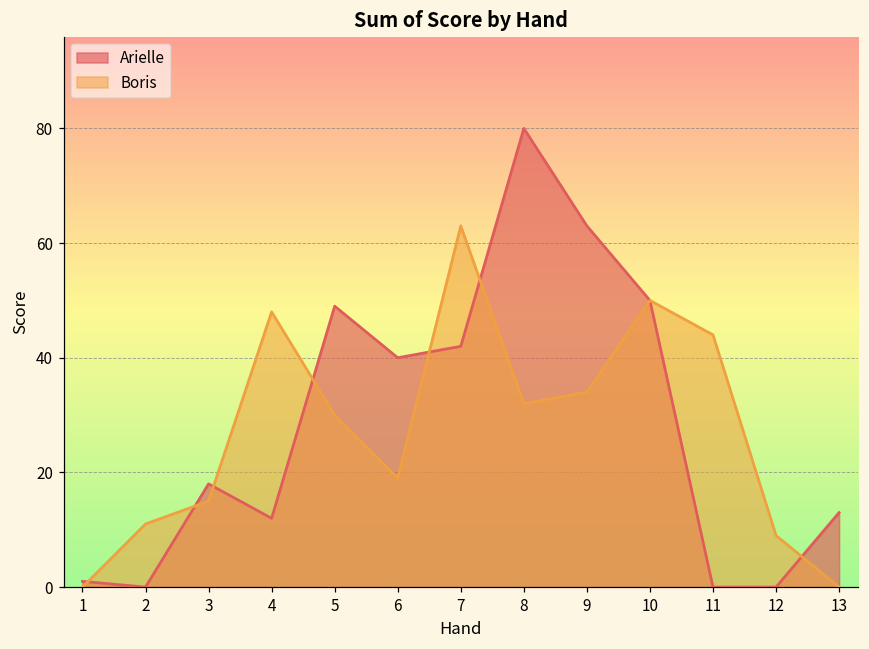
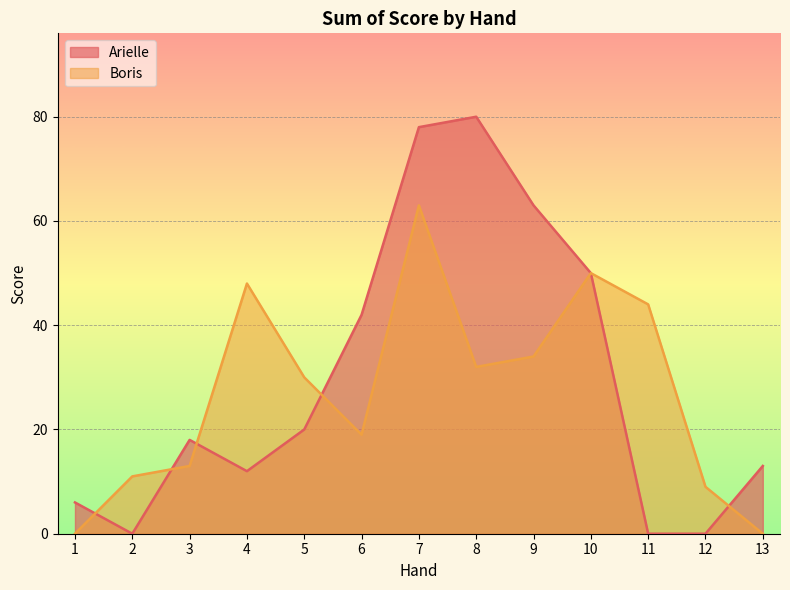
Arielle, 1: 1 -> 6
Boris, 3: 15 -> 13
Arielle, 5: 49 -> 20
Arielle, 6: 40 -> 42
Arielle, 7: 42 -> 78
